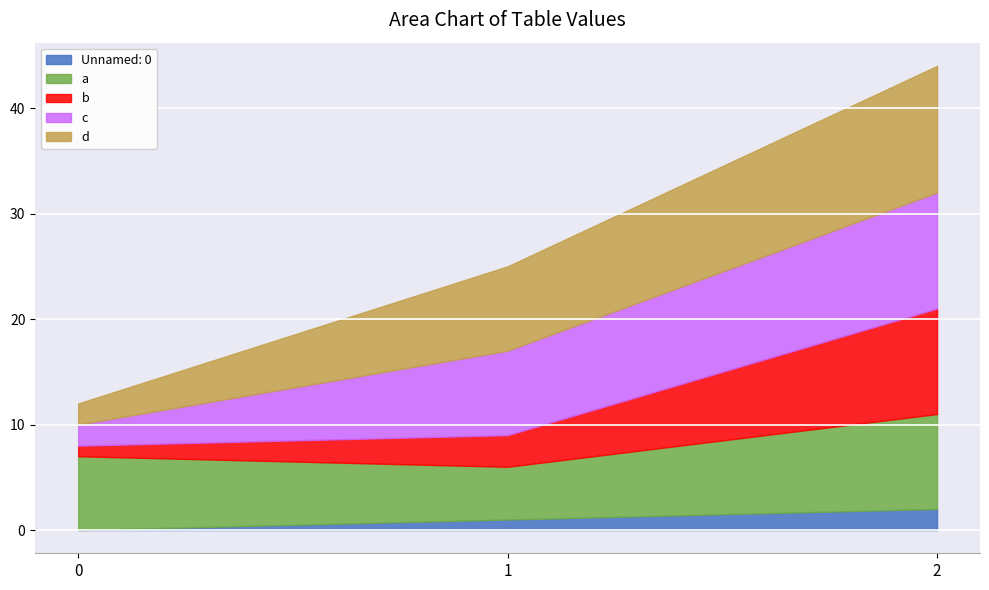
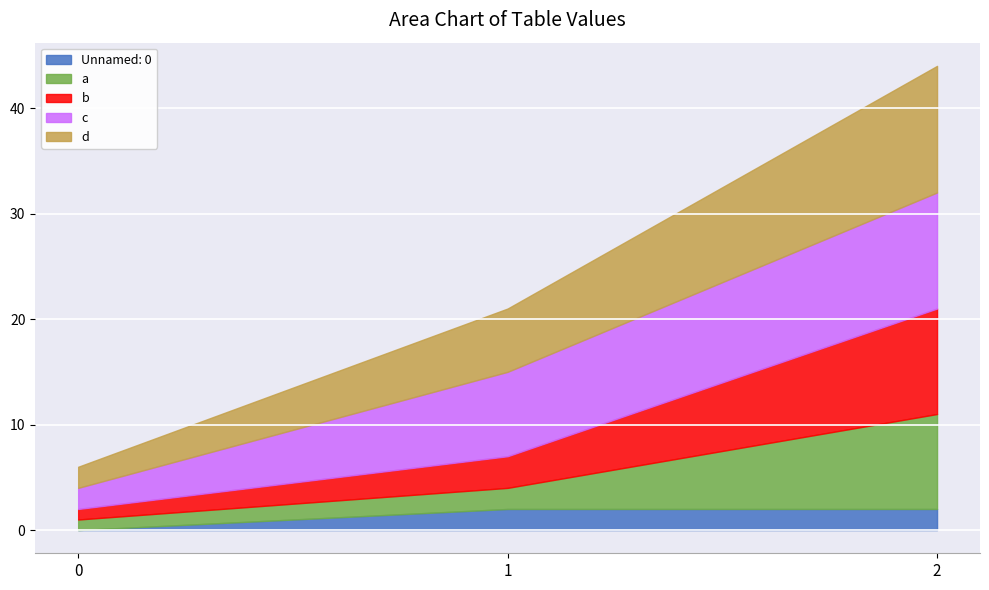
a, 0: 7 -> 1
Unnamed: 0, 1: 1 -> 2
a, 1: 5 -> 2
d, 1: 8 -> 6
